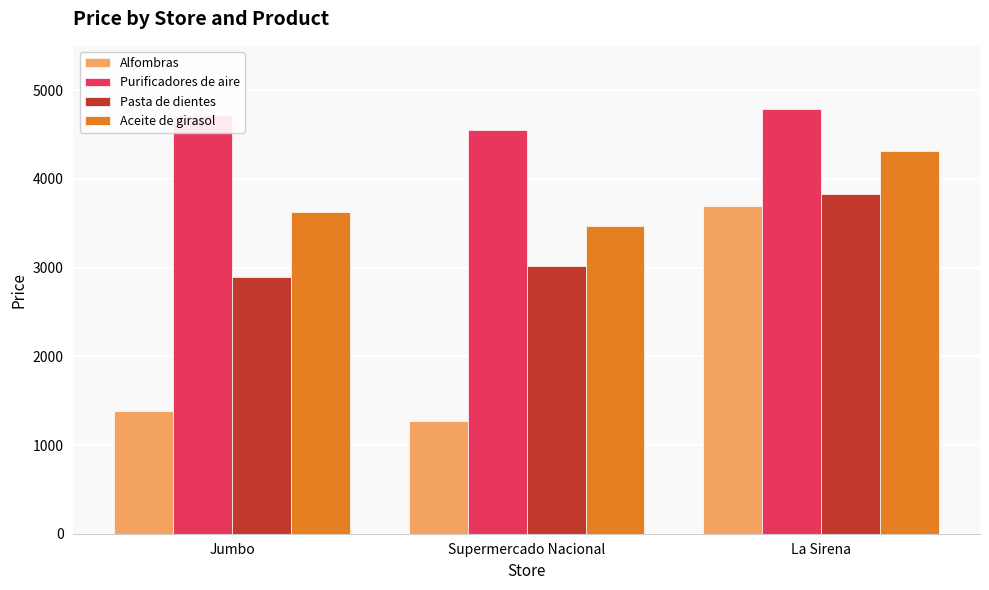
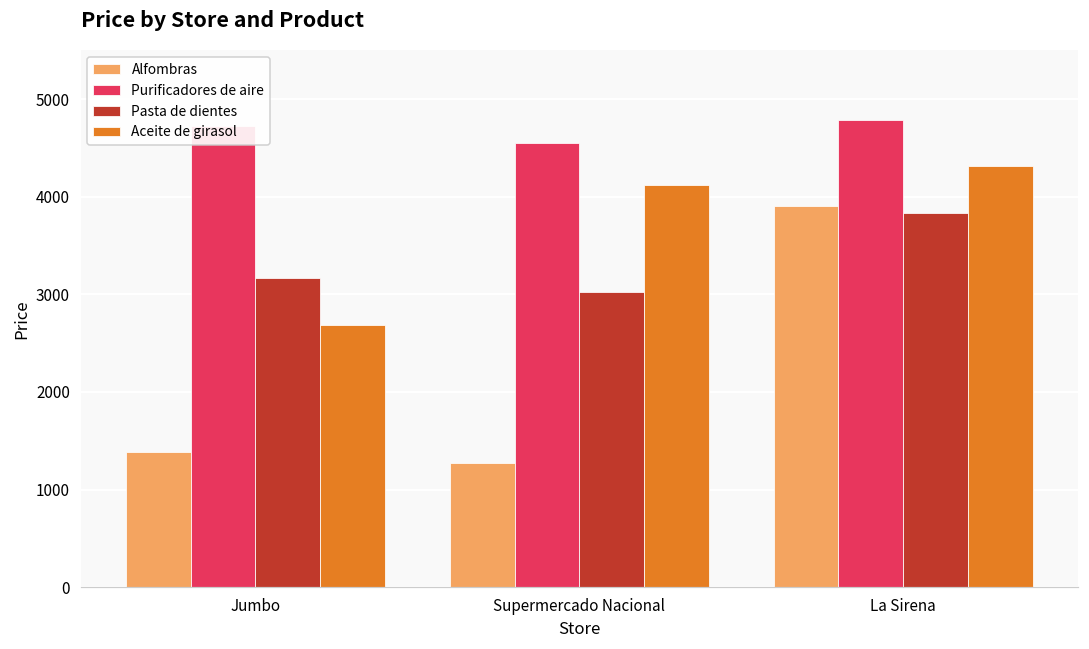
Pasta de dientes, Jumbo: 2900 -> 3200
Aceite de girasol, Jumbo: 3600 -> 2700
Aceite de girasol, Supermercado Nacional: 3500 -> 4100
Alfombras, La Sirena: 3700 -> 3900
